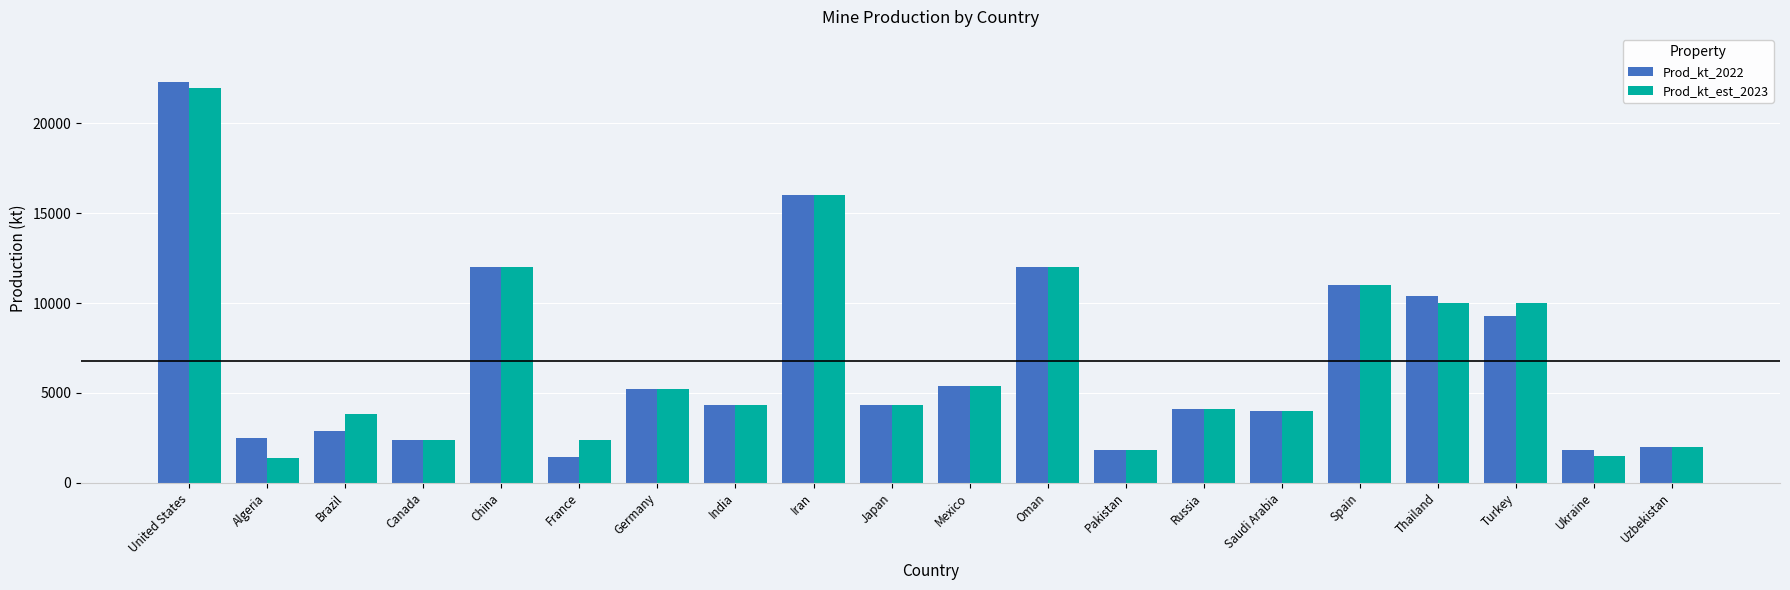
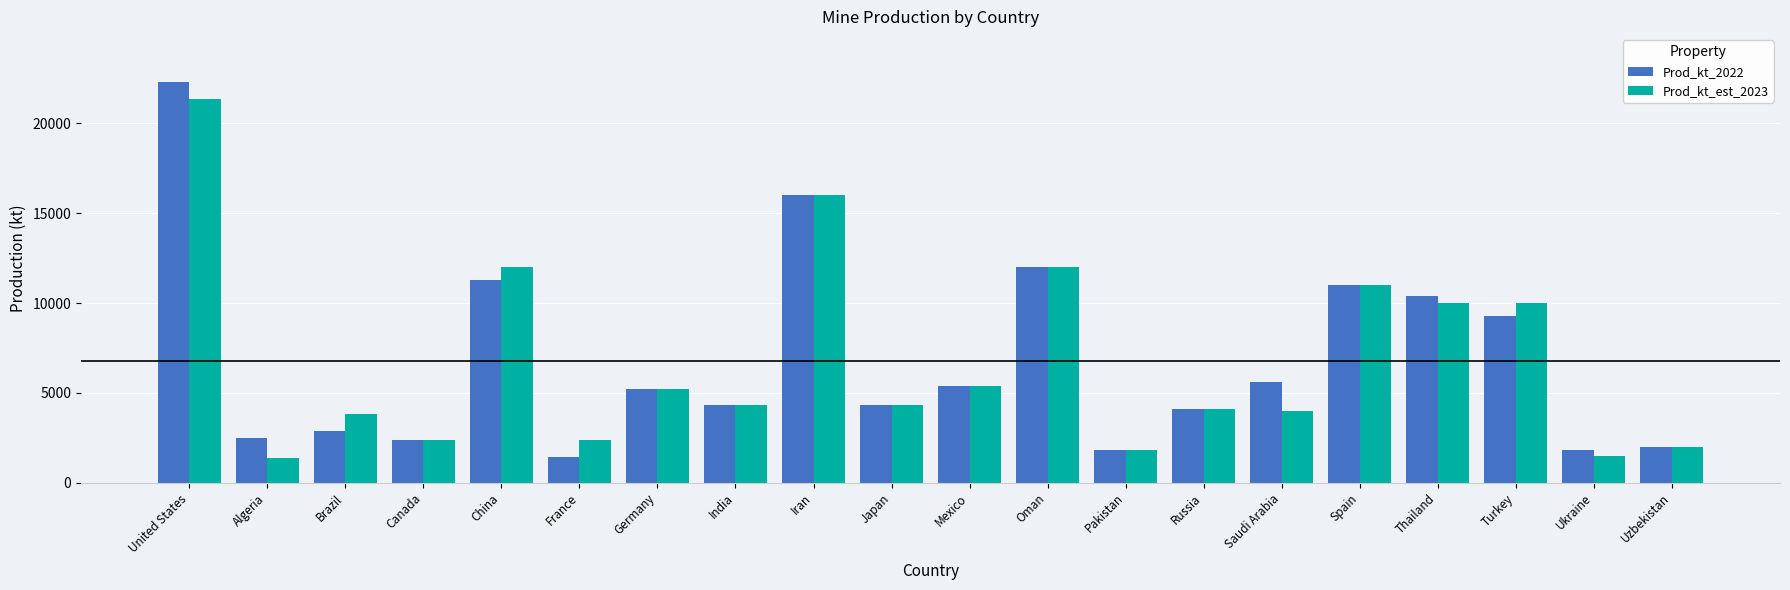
Prod_kt_est_2023, United States: 22000 -> 21400
Prod_kt_2022, China: 12000 -> 11300
Prod_kt_2022, Saudi Arabia: 4000 -> 5600
